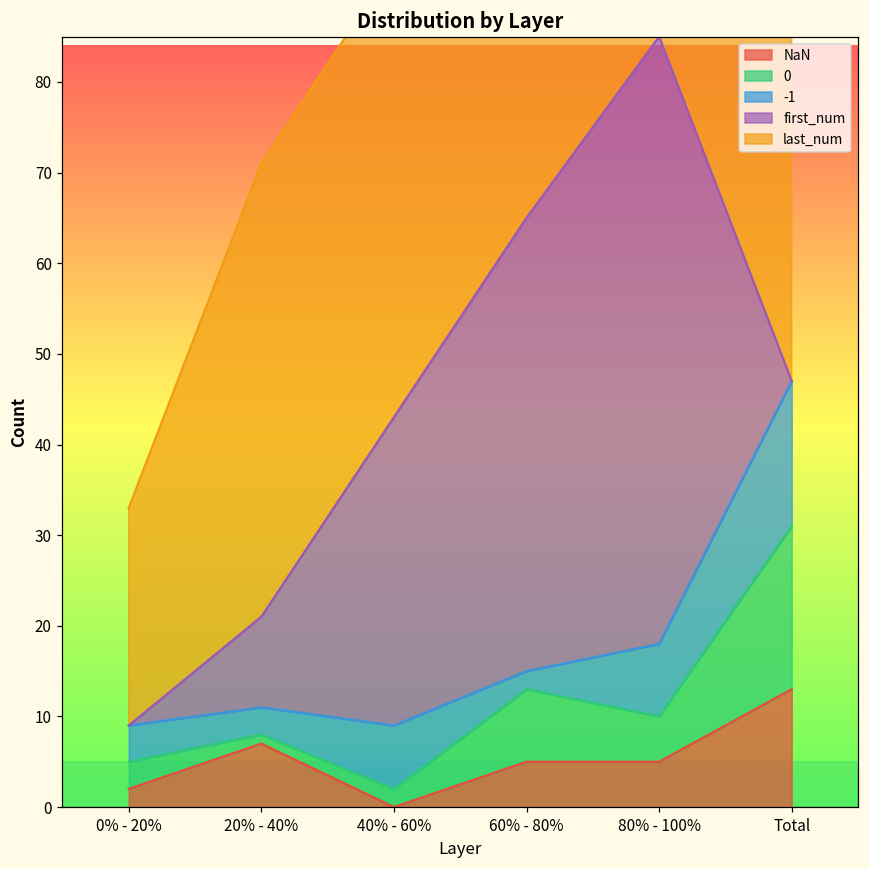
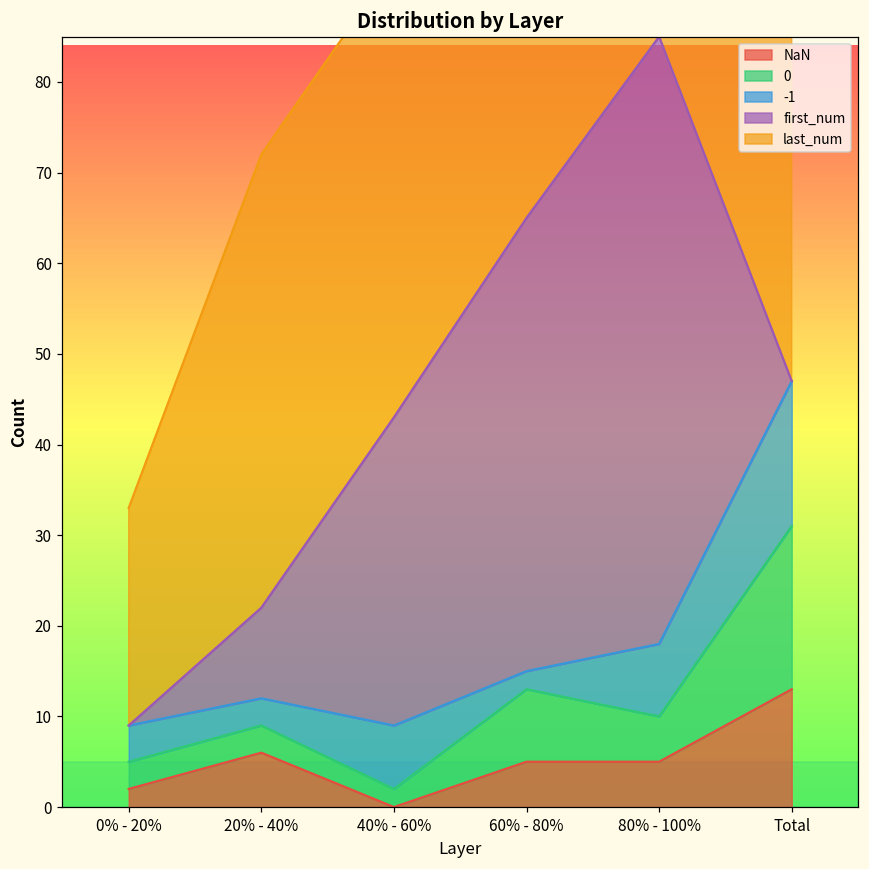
NaN, 20% - 40%: 7 -> 6
0, 20% - 40%: 1 -> 3
